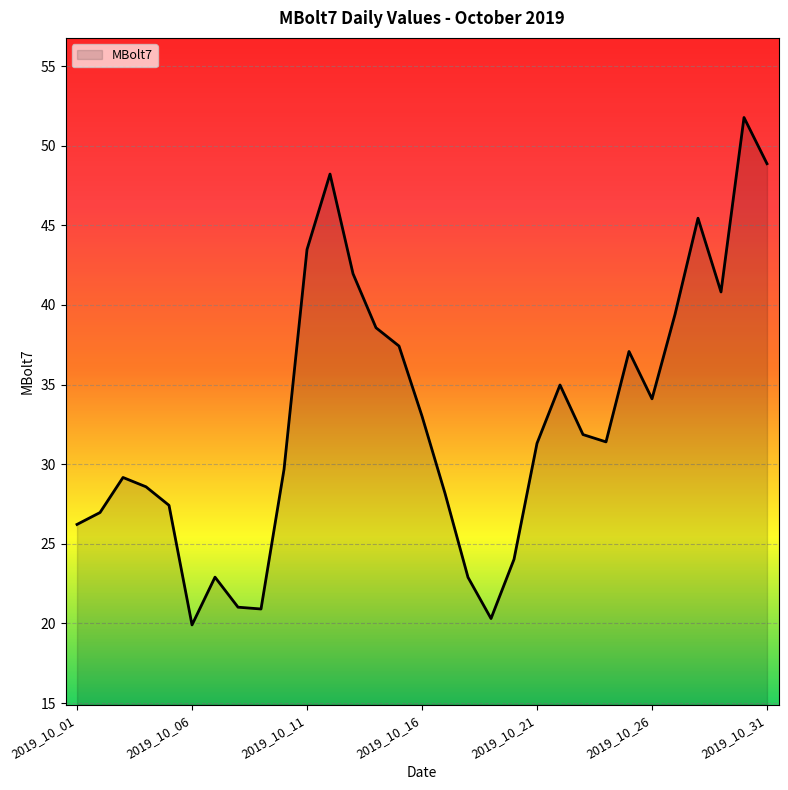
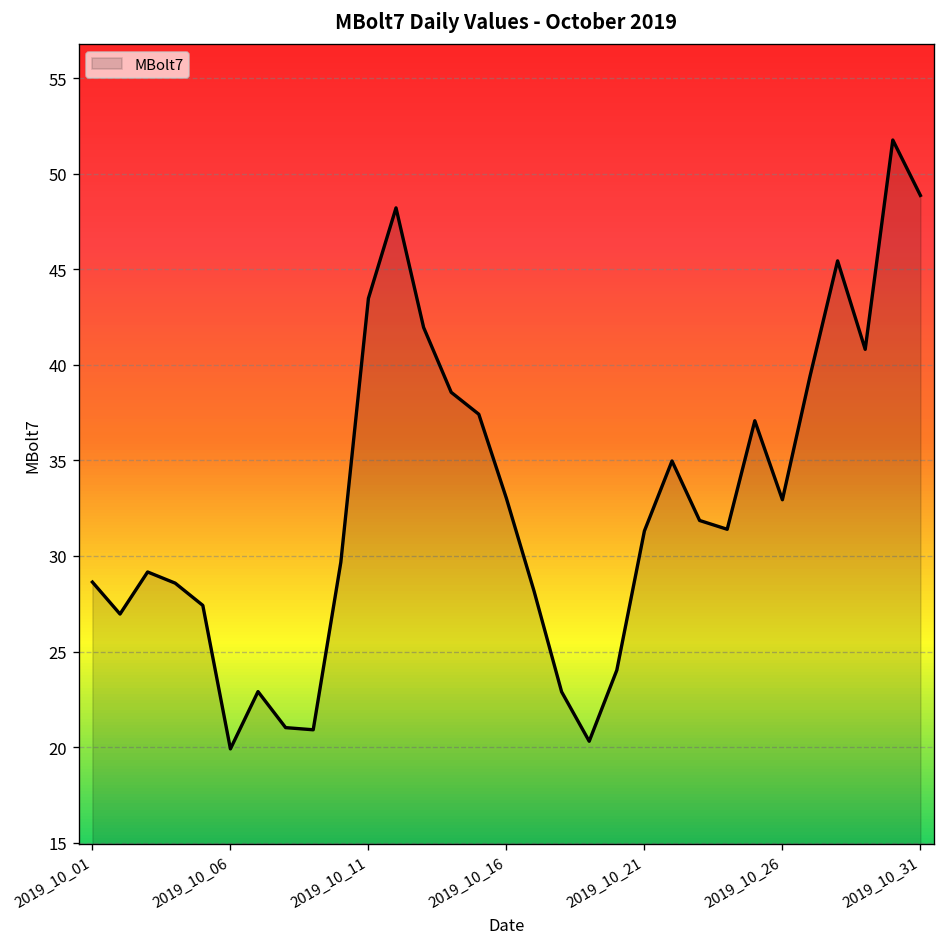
2019_10_01: 26.2 -> 28.6
2019_10_26: 34.1 -> 32.9
